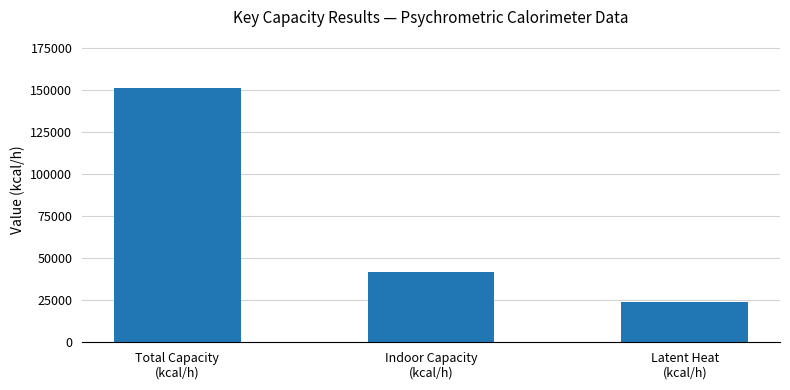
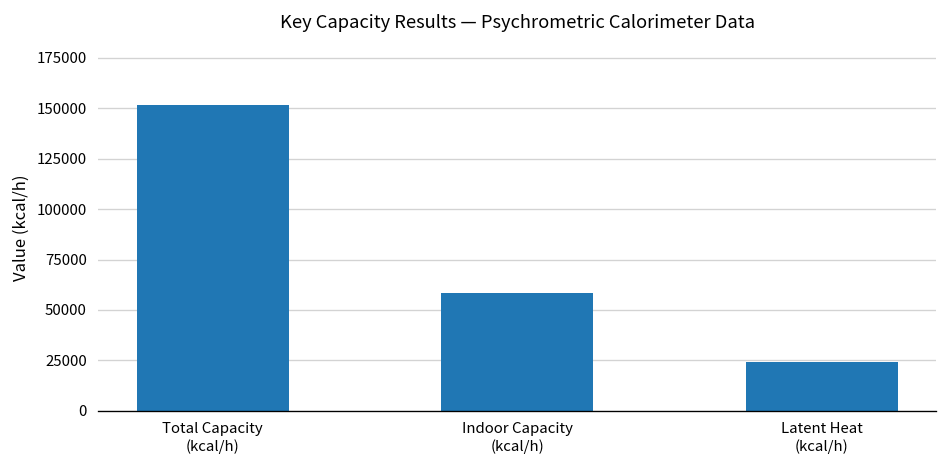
Indoor Capacity (kcal/h): 42000 -> 58000
